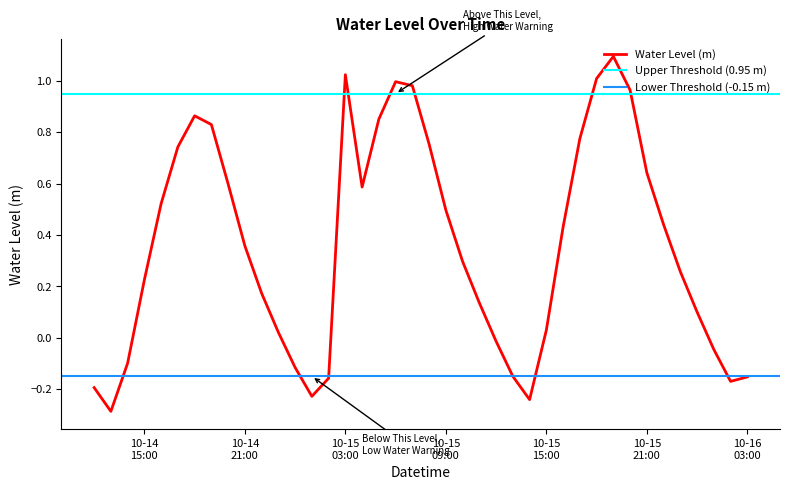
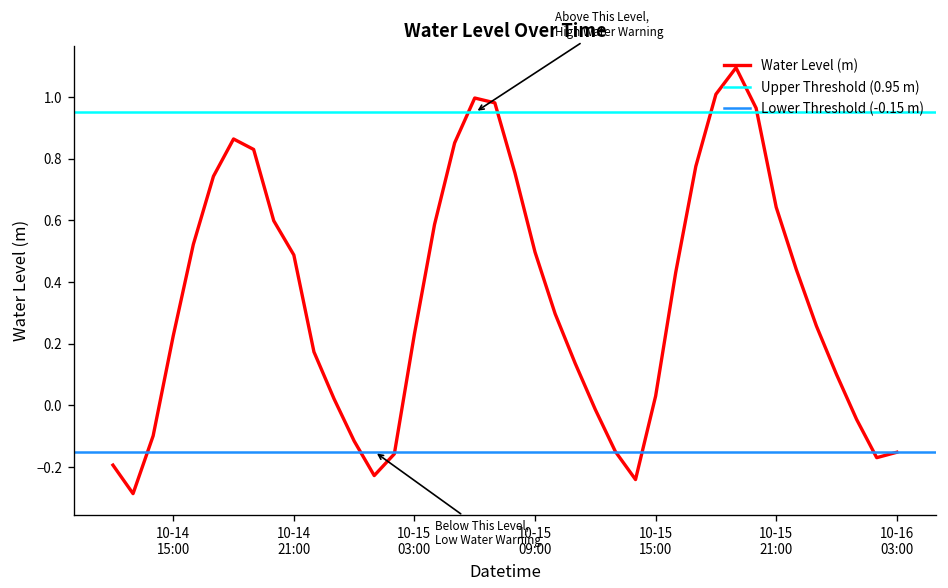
10-14 21:00: 0.36 -> 0.49
10-15 03:00: 1.02 -> 0.23
